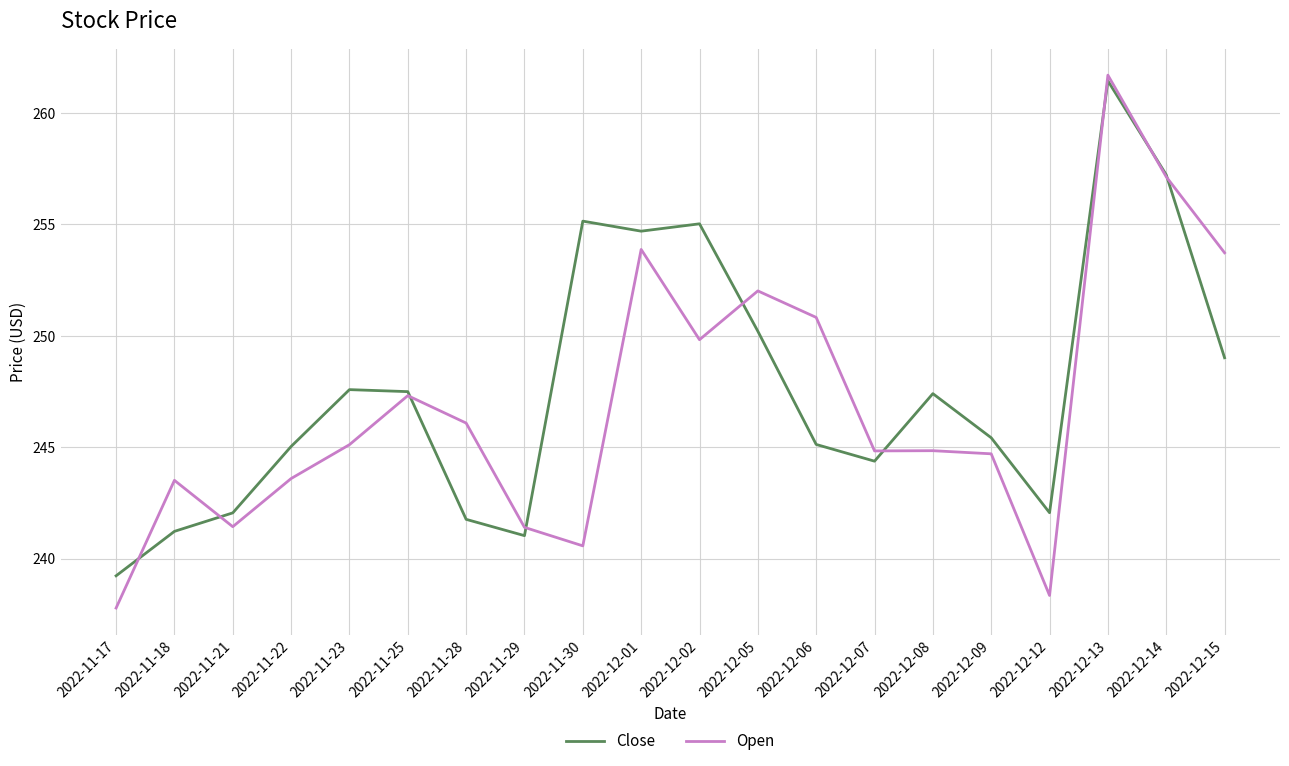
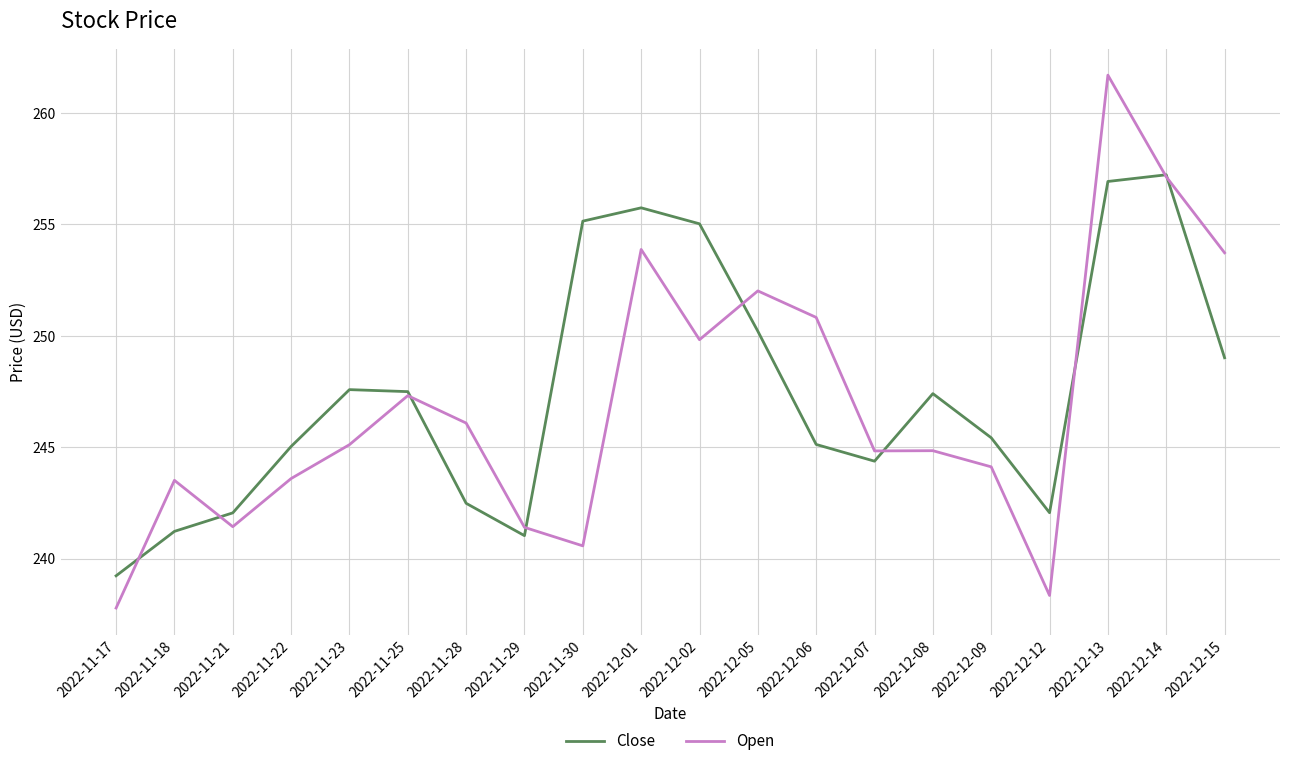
Close, 2022-11-28: 241.8 -> 242.5
Close, 2022-12-01: 254.7 -> 255.7
Open, 2022-12-09: 244.7 -> 244.1
Close, 2022-12-13: 261.4 -> 256.9
